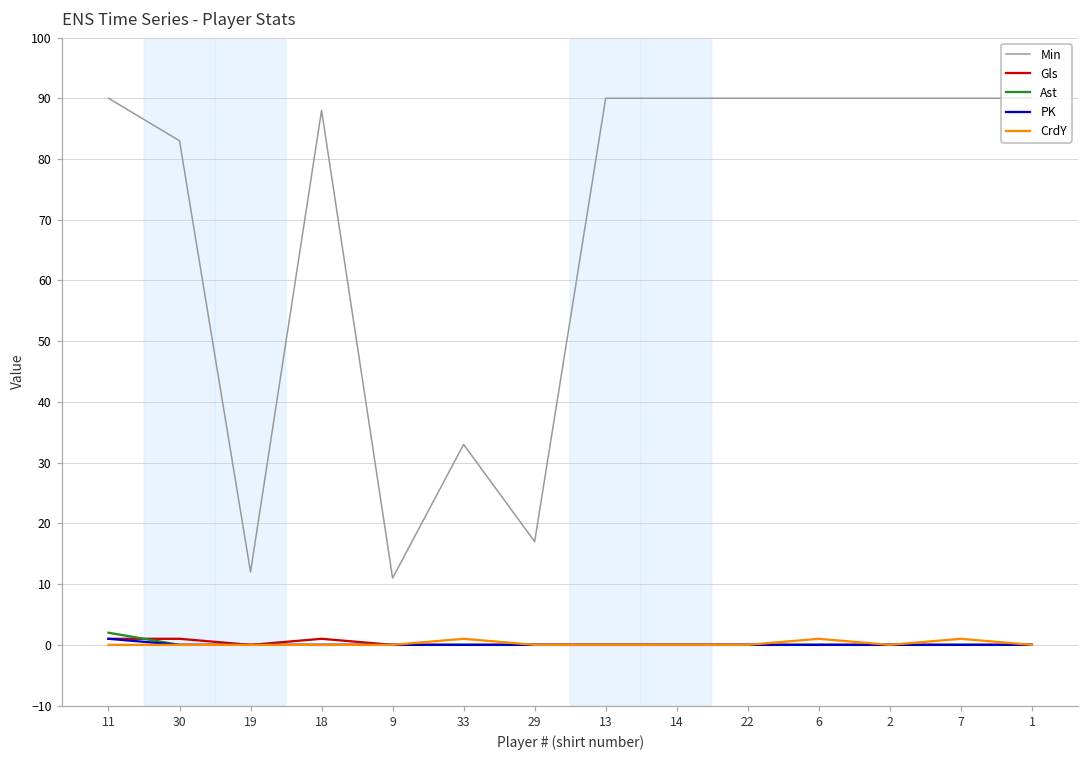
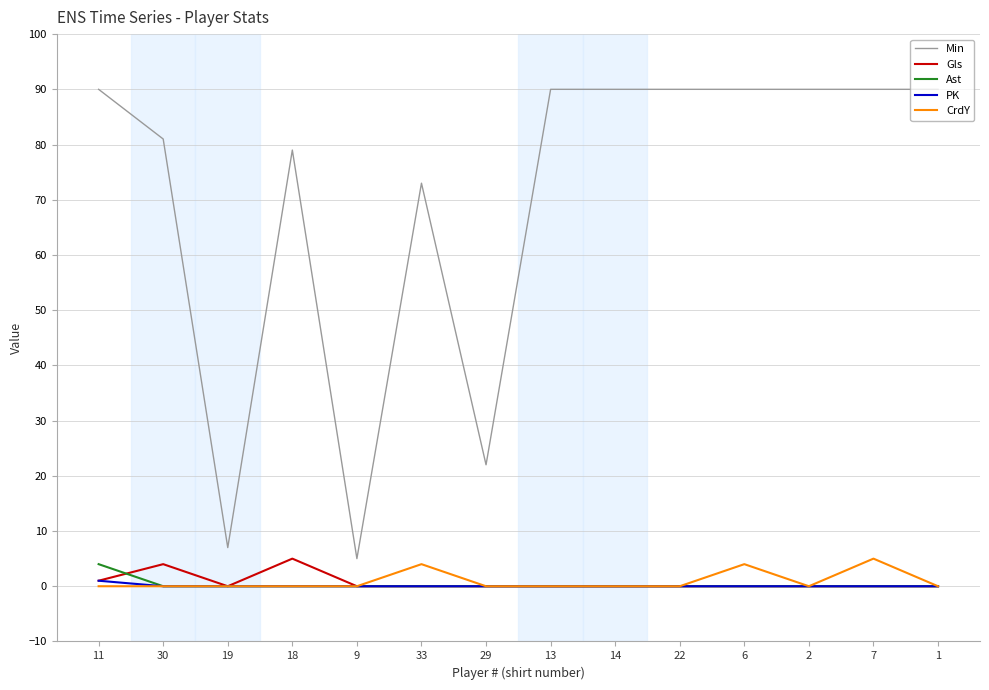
Ast, 11: 2 -> 4
Min, 30: 83 -> 81
Gls, 30: 1 -> 4
Min, 19: 12 -> 7
Min, 18: 88 -> 79
Gls, 18: 1 -> 5
Min, 9: 11 -> 5
Min, 33: 33 -> 73
CrdY, 33: 1 -> 4
Min, 29: 17 -> 22
CrdY, 6: 1 -> 4
CrdY, 7: 1 -> 5
